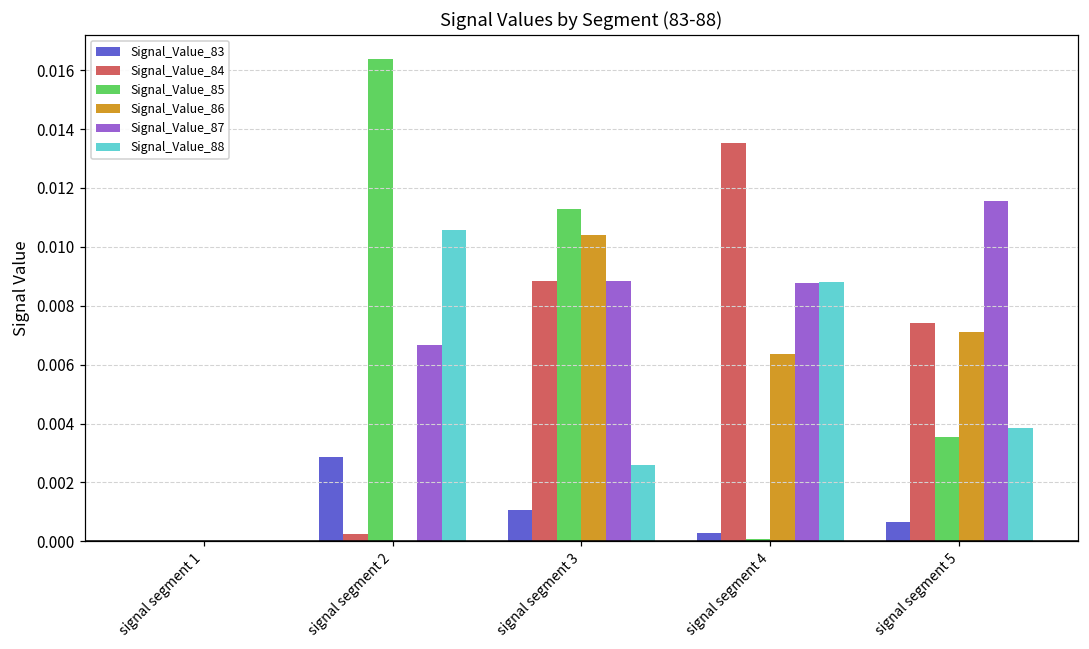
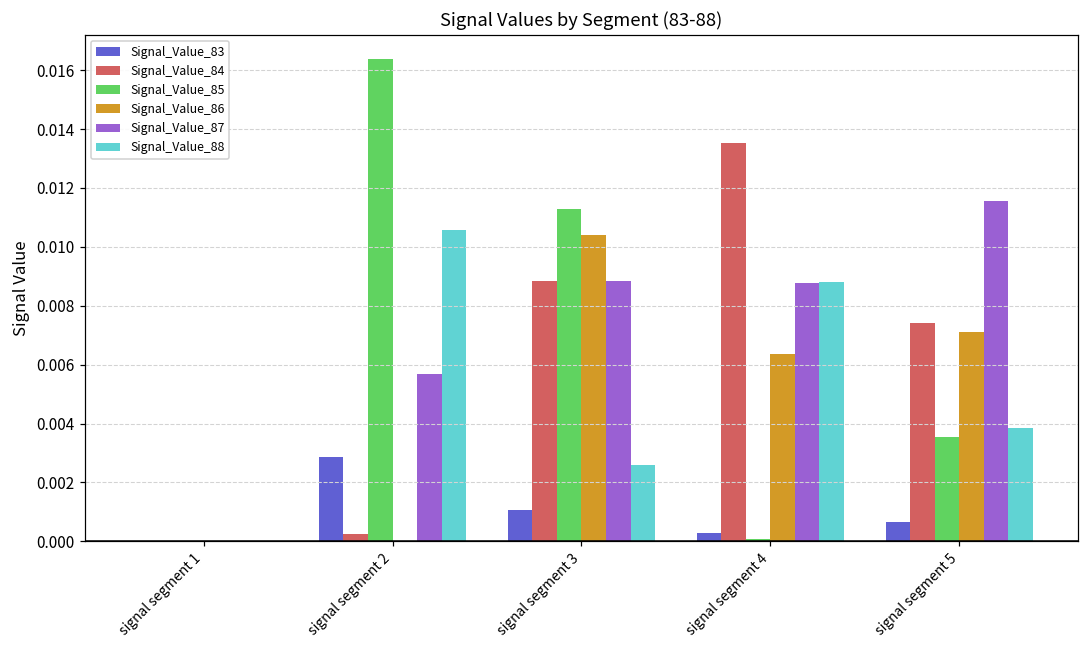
Signal_Value_87, signal segment 2: 0.0067 -> 0.0057
